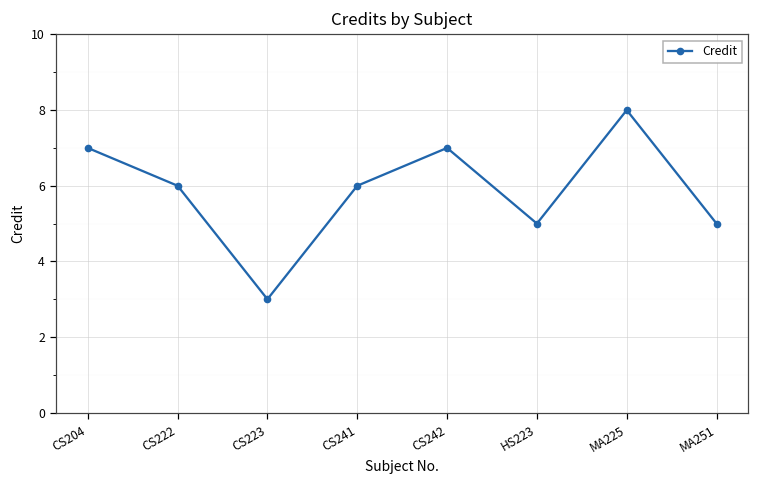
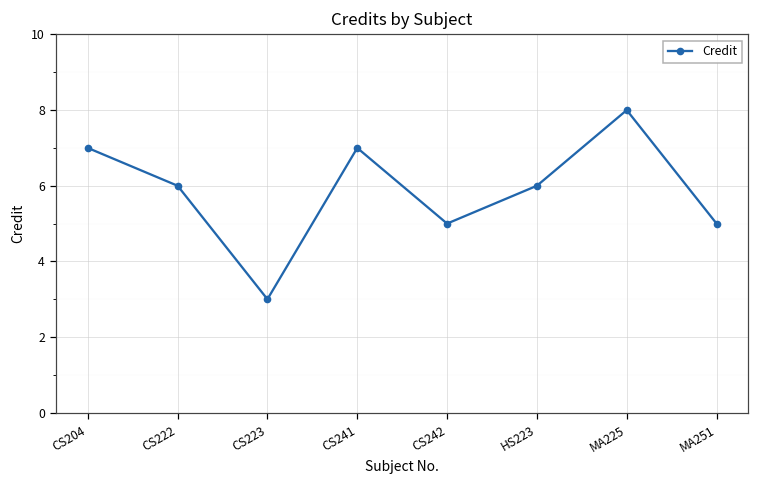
CS241: 6 -> 7
CS242: 7 -> 5
HS223: 5 -> 6
